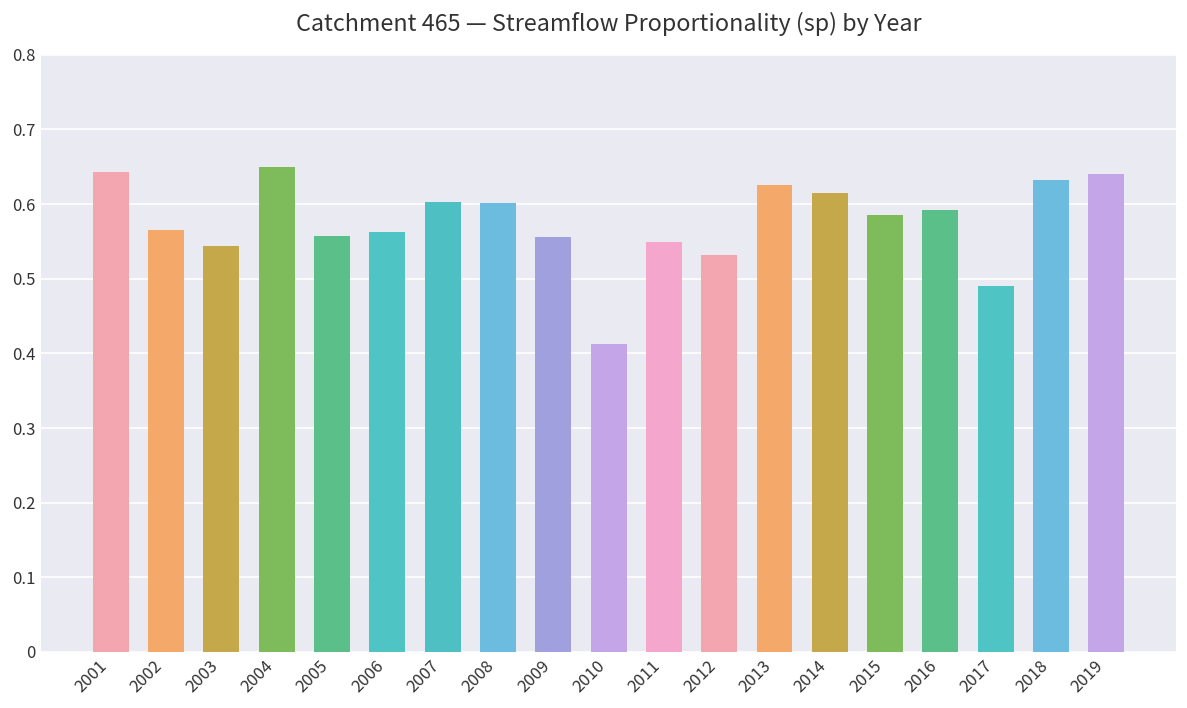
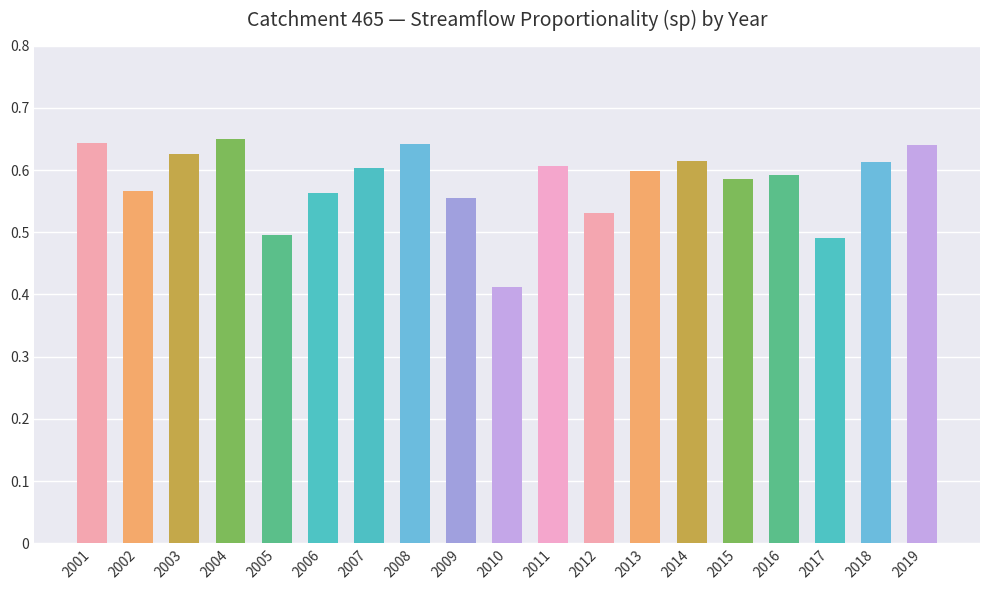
2003: 0.54 -> 0.63
2005: 0.56 -> 0.50
2008: 0.60 -> 0.64
2011: 0.55 -> 0.61
2013: 0.63 -> 0.60
2018: 0.63 -> 0.61
